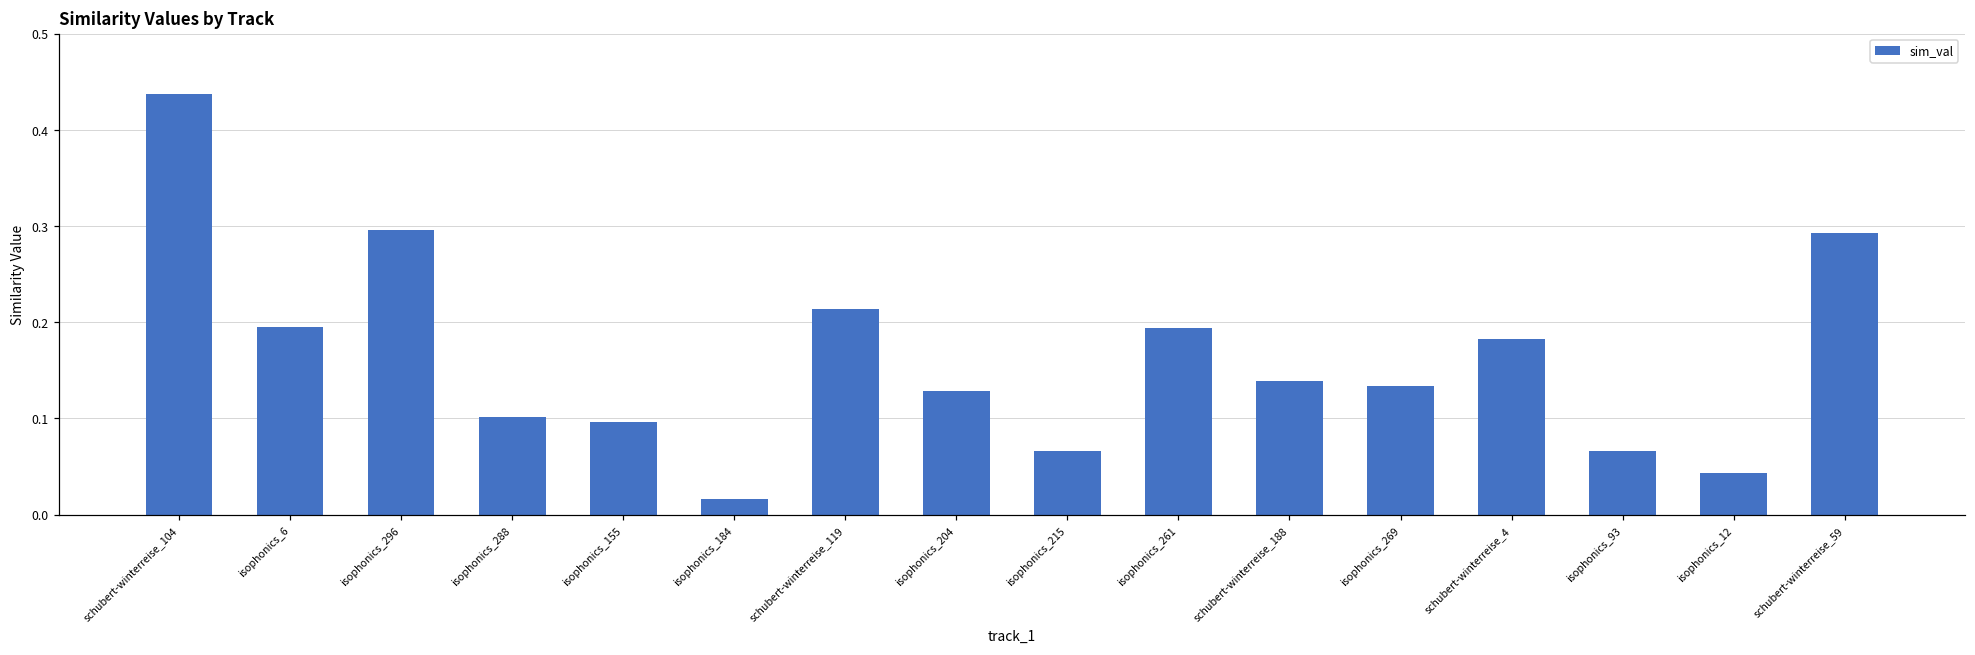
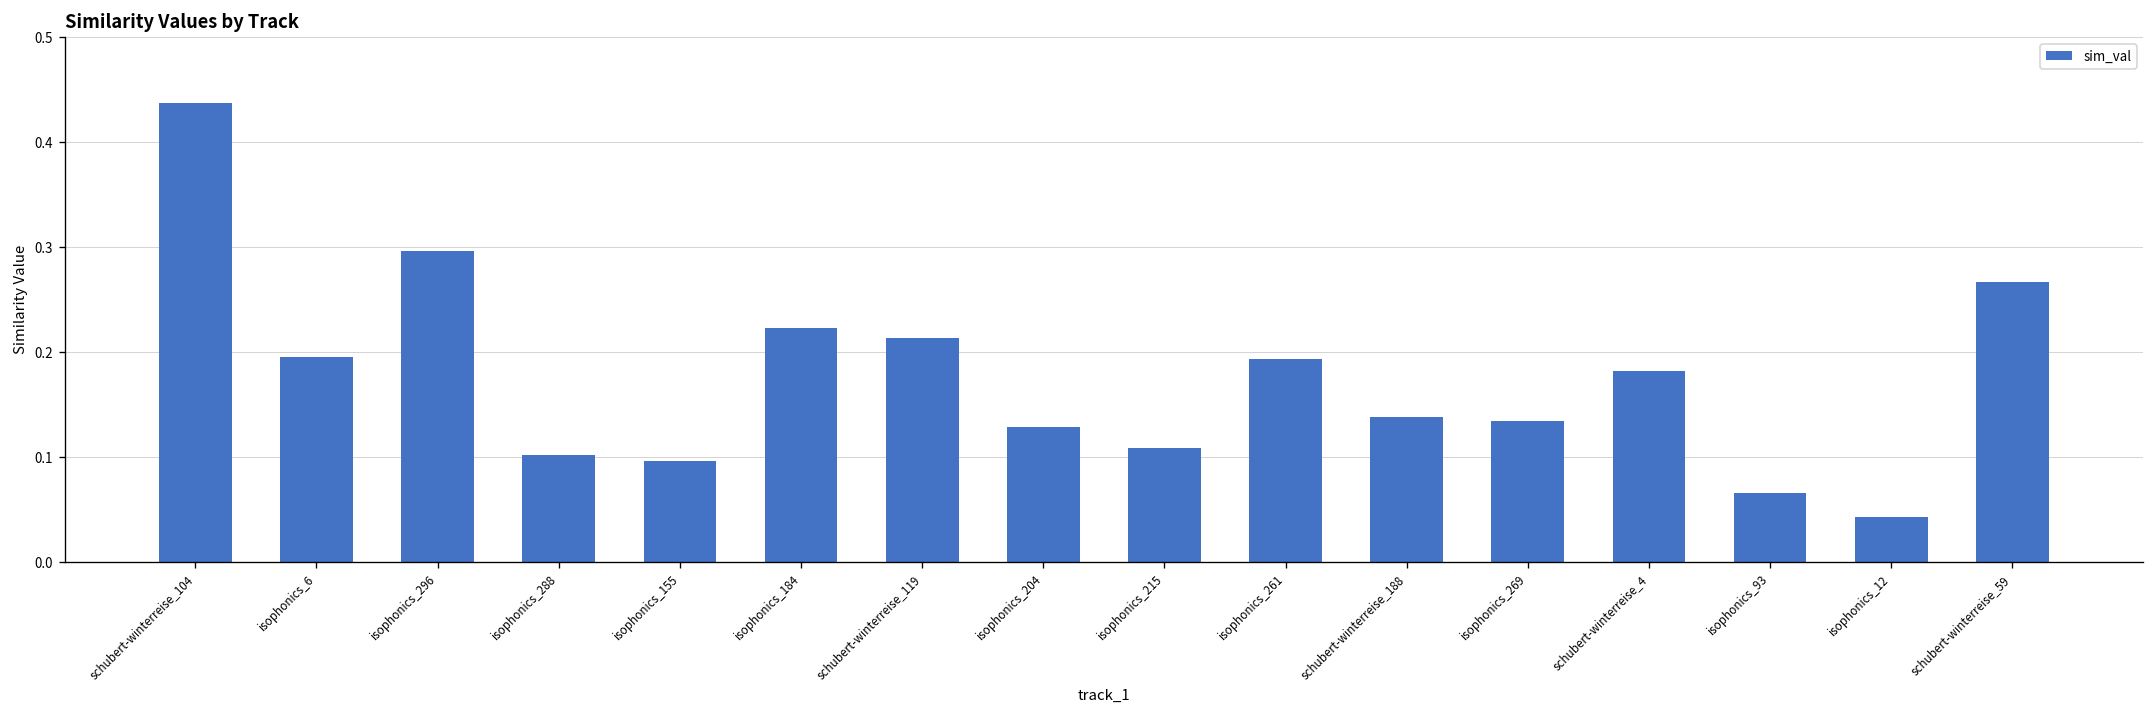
isophonics_184: 0.02 -> 0.22
isophonics_215: 0.07 -> 0.11
schubert-winterreise_59: 0.29 -> 0.27
